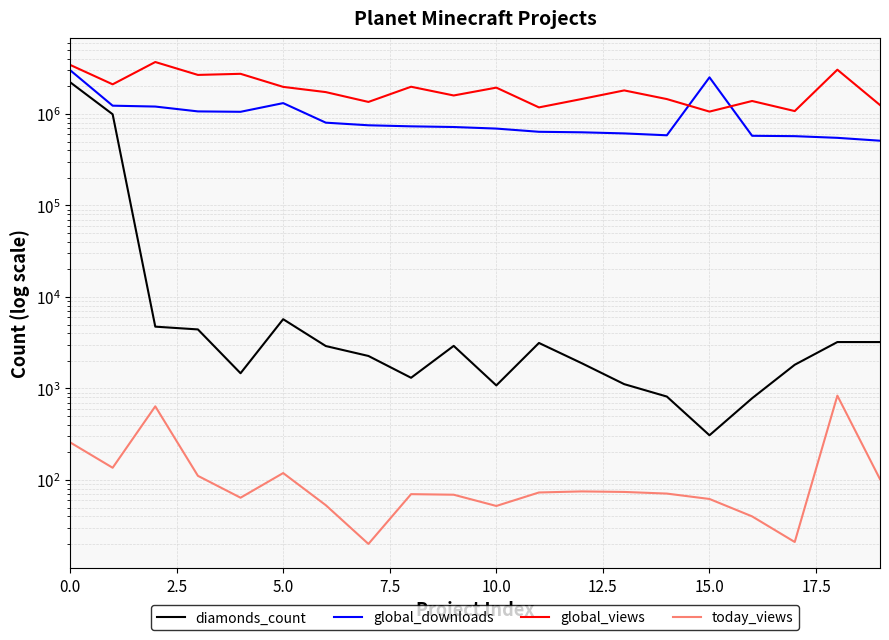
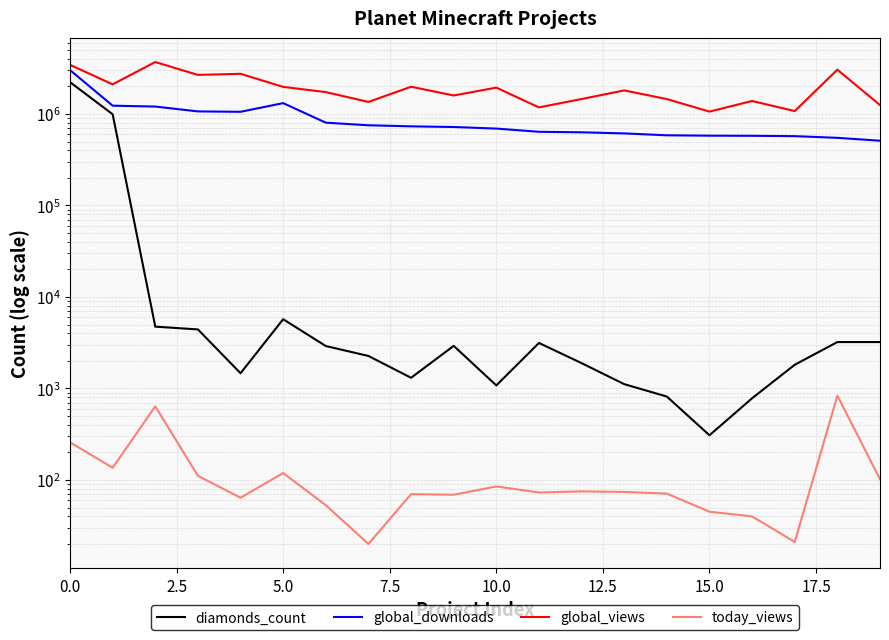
today_views, 10.0: 50 -> 90
global_downloads, 15.0: 2500000 -> 600000
today_views, 15.0: 60 -> 50
